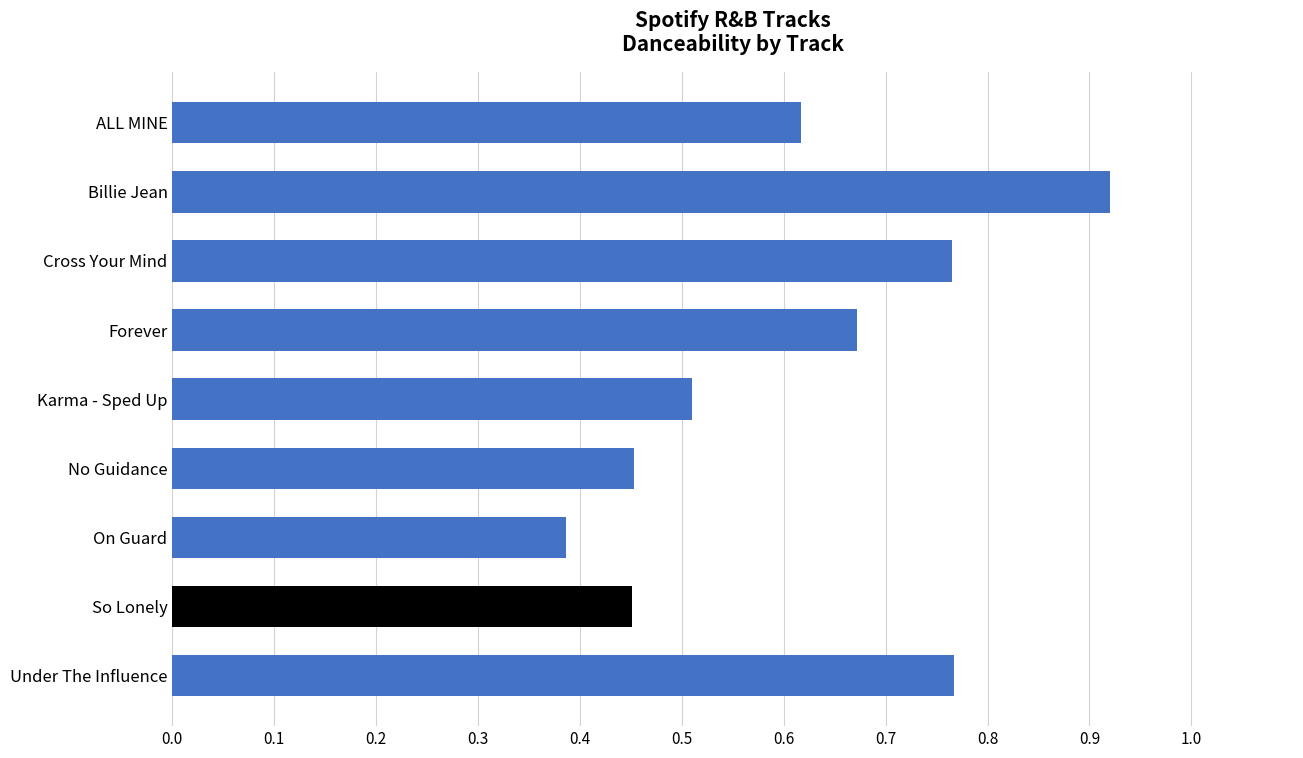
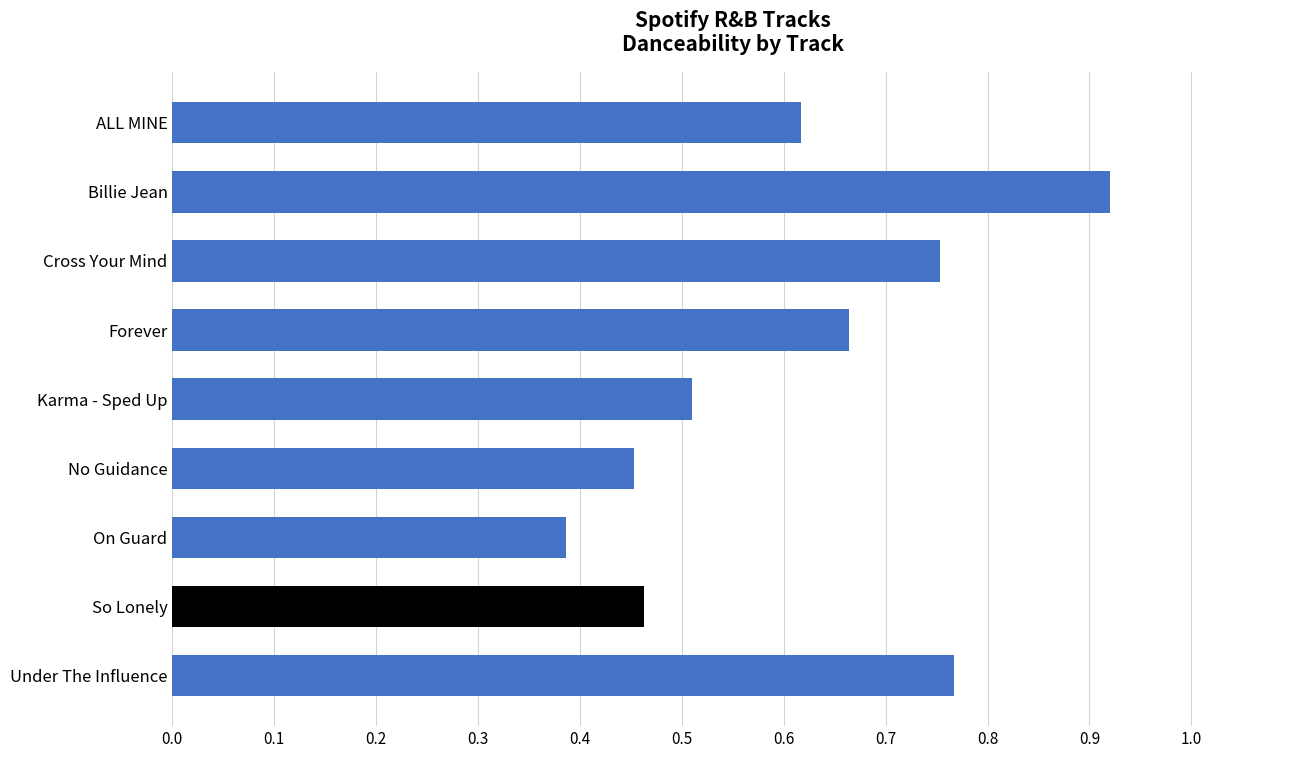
Cross Your Mind: 0.765 -> 0.753
Forever: 0.672 -> 0.664
So Lonely: 0.451 -> 0.463
